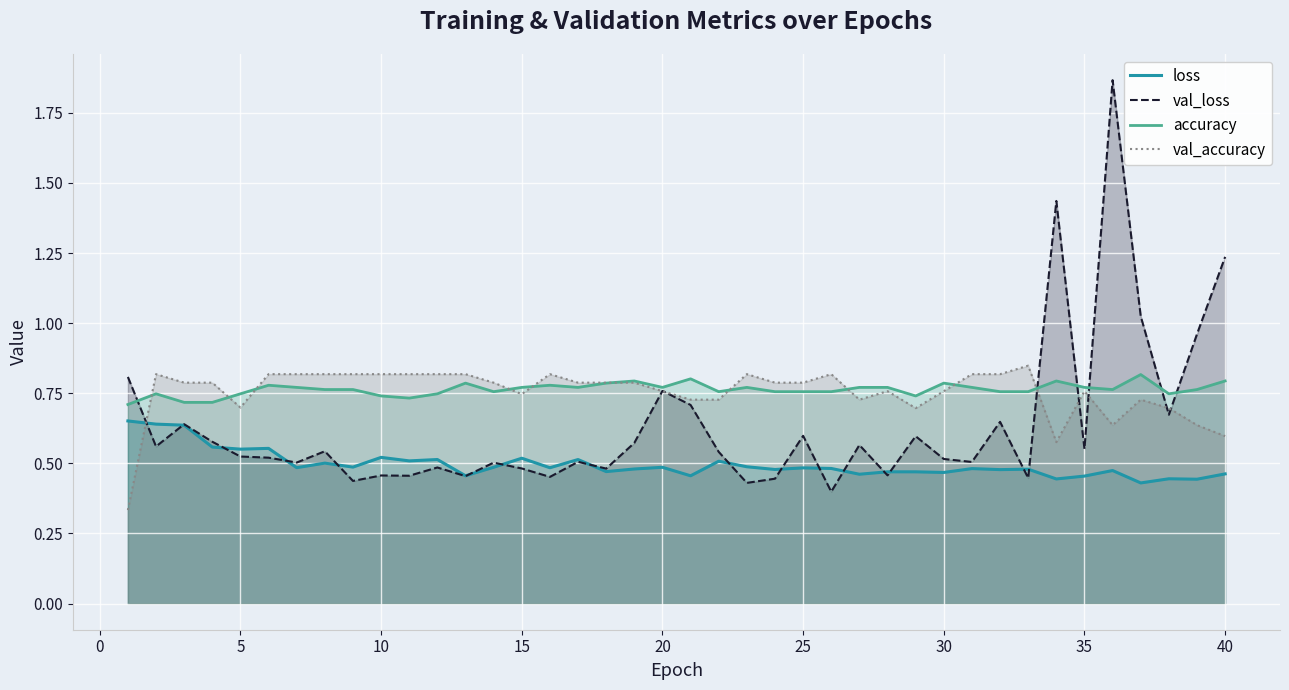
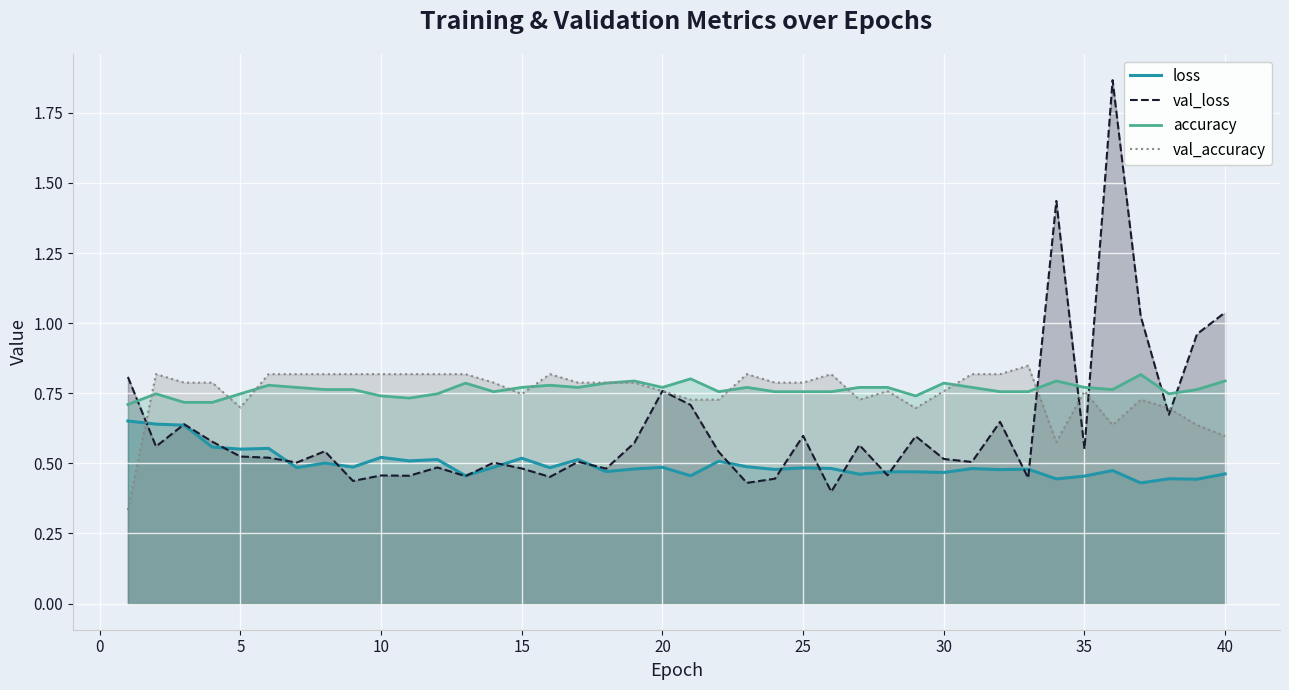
val_loss, 40: 1.24 -> 1.04
